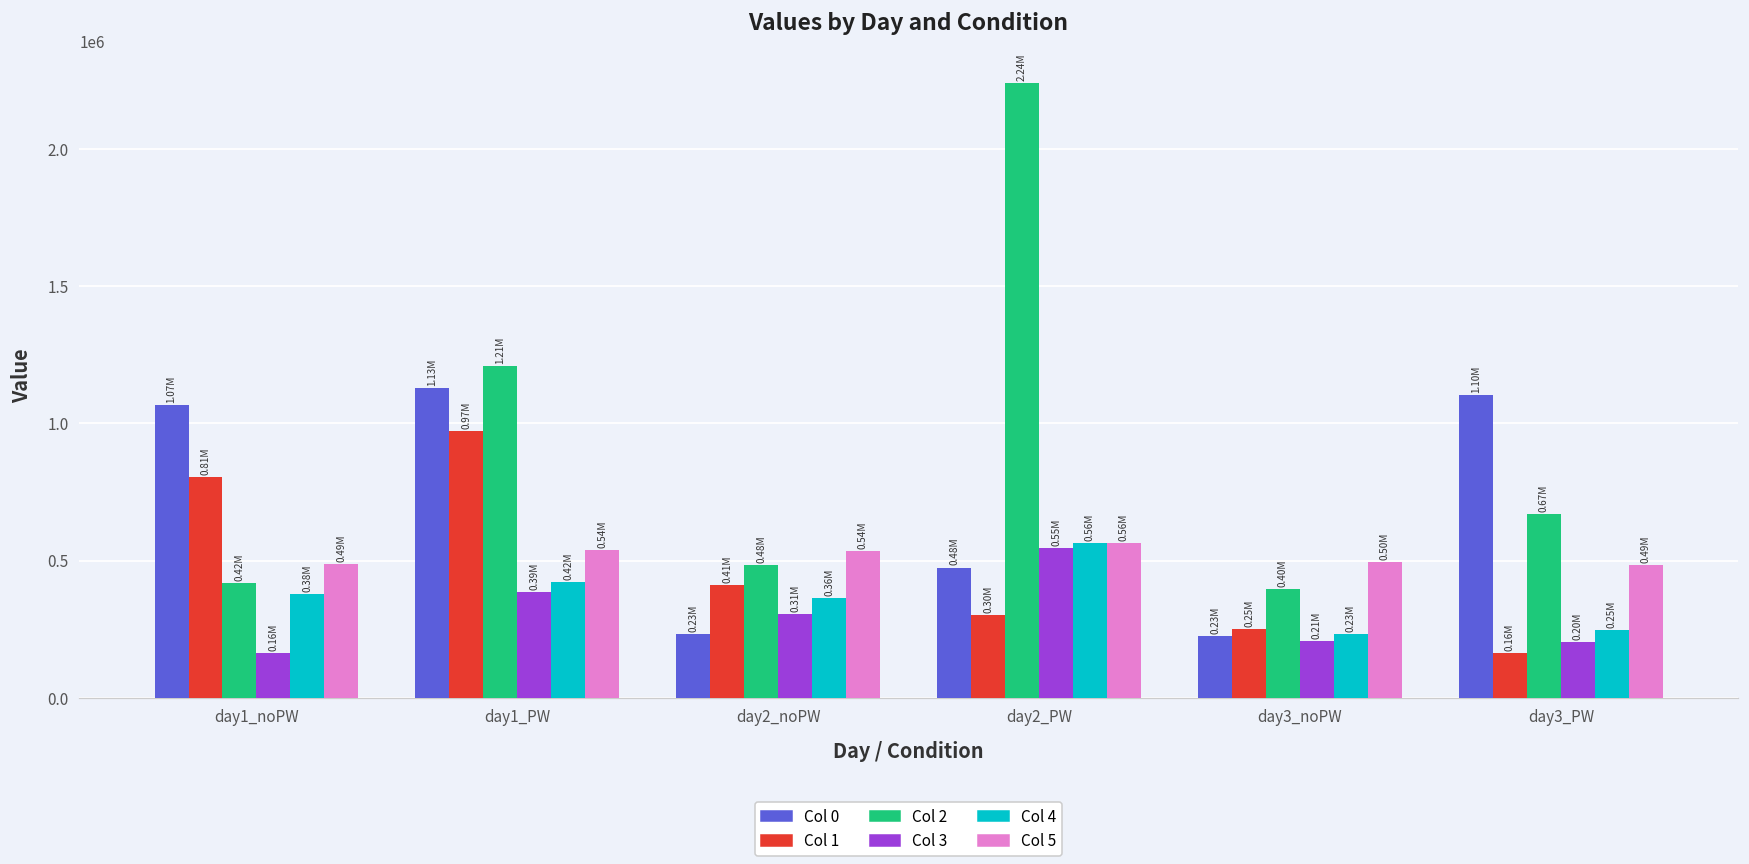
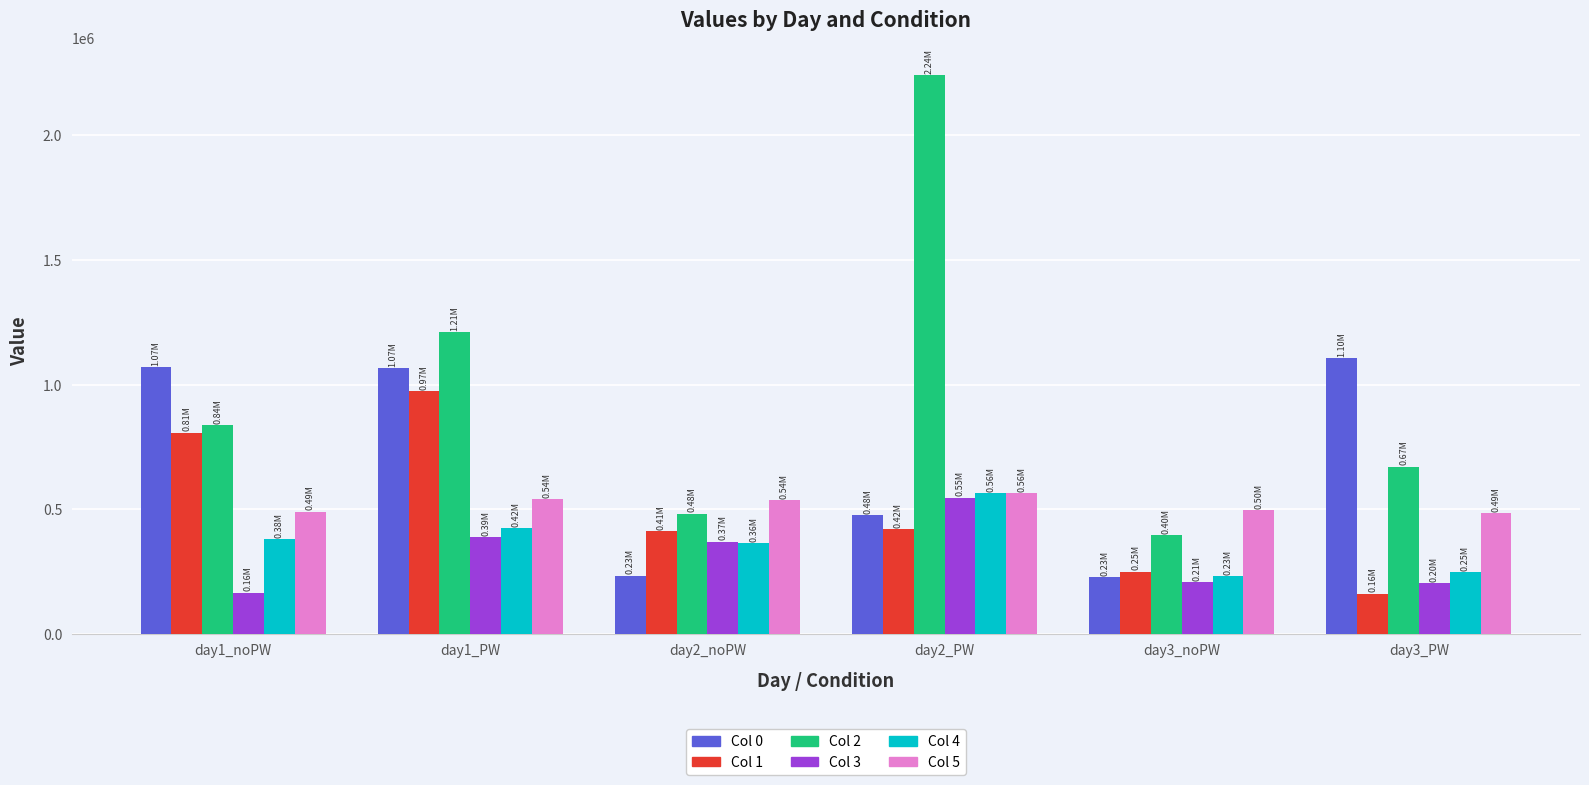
Col 2, day1_noPW: 0.42M -> 0.84M
Col 0, day1_PW: 1.13M -> 1.07M
Col 3, day2_noPW: 0.31M -> 0.37M
Col 1, day2_PW: 0.30M -> 0.42M
